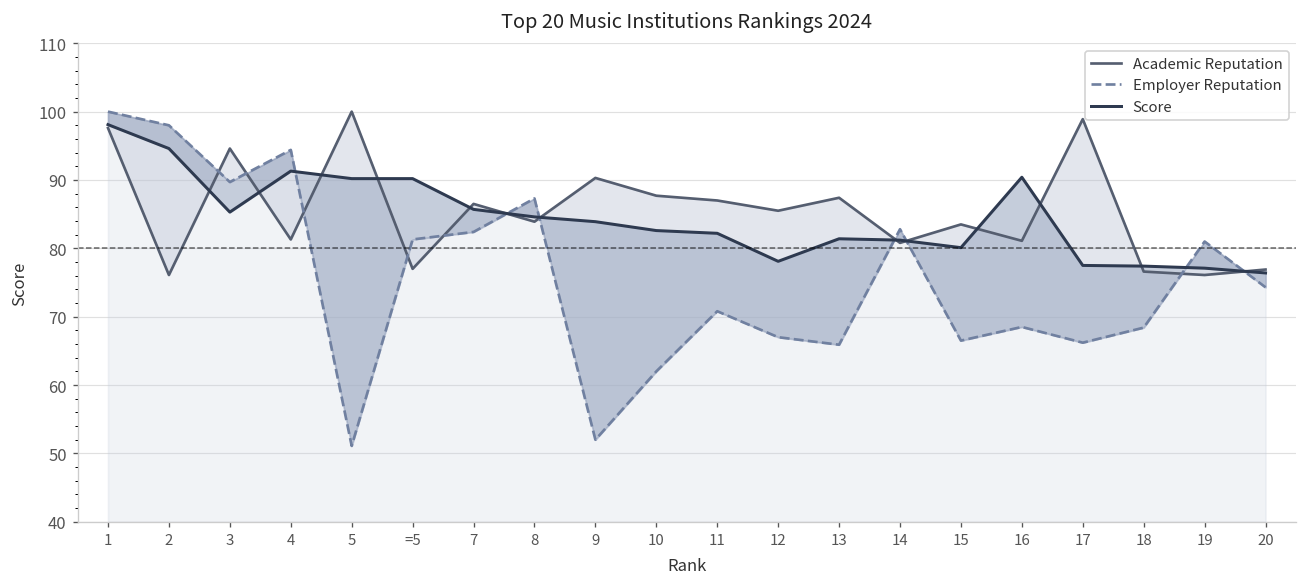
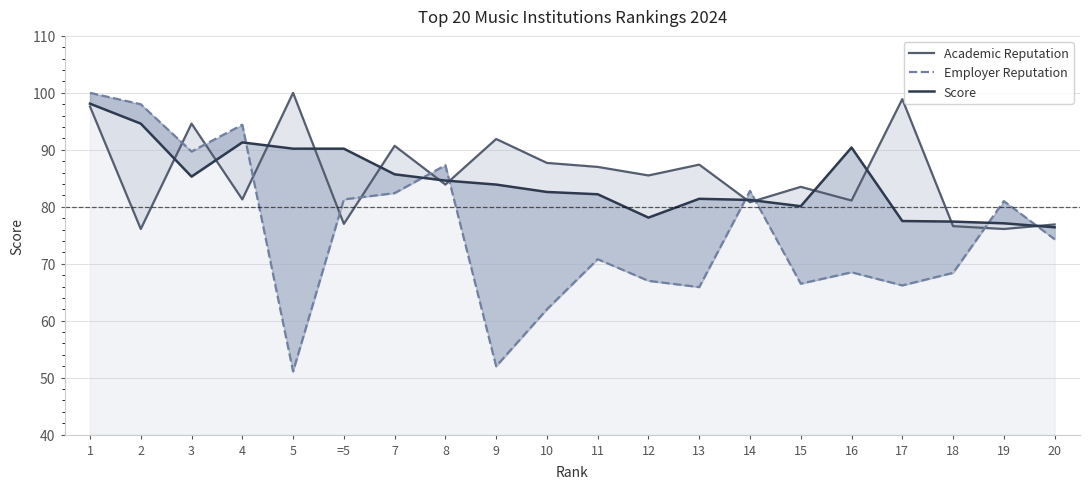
Academic Reputation, 7: 87 -> 91
Academic Reputation, 9: 90 -> 92
